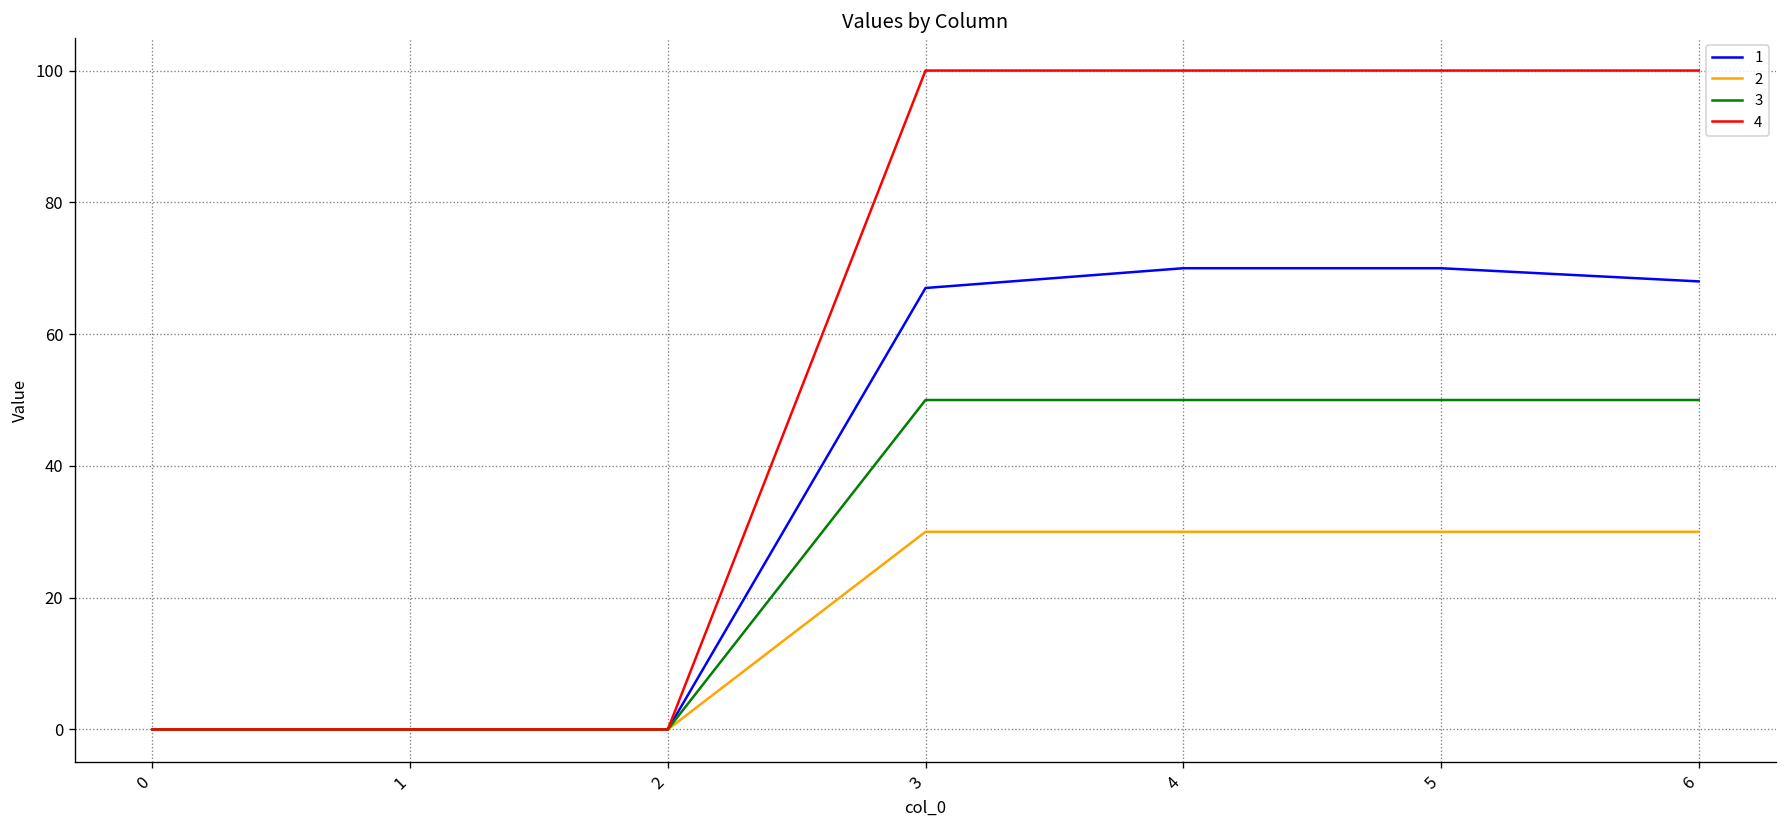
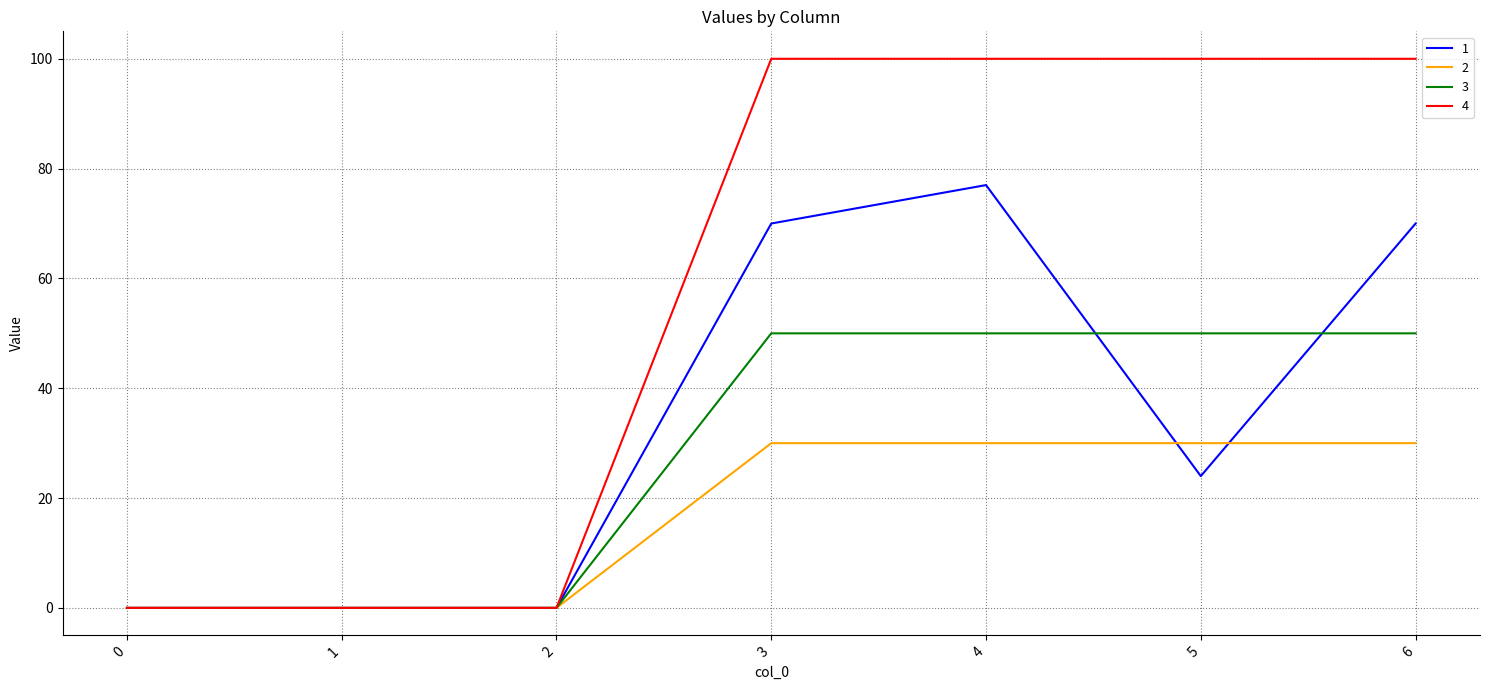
1, 3: 67 -> 70
1, 4: 70 -> 77
1, 5: 70 -> 24
1, 6: 68 -> 70
